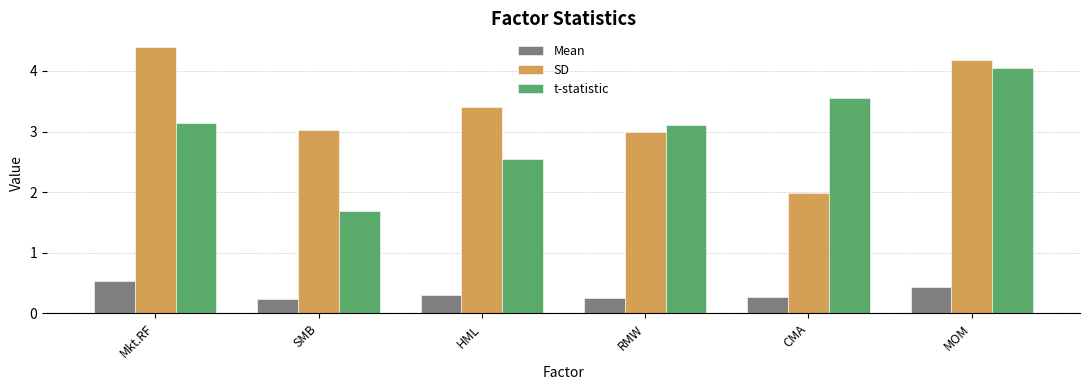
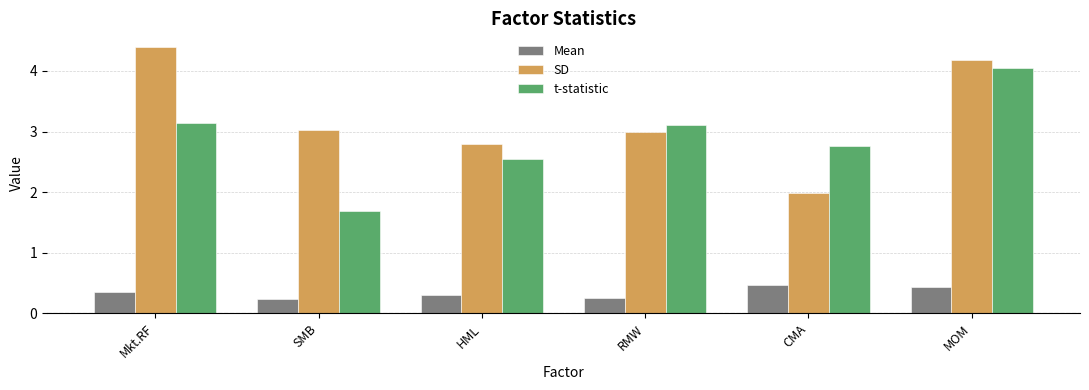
Mean, Mkt.RF: 0.5 -> 0.4
SD, HML: 3.4 -> 2.8
Mean, CMA: 0.3 -> 0.5
t-statistic, CMA: 3.6 -> 2.8
